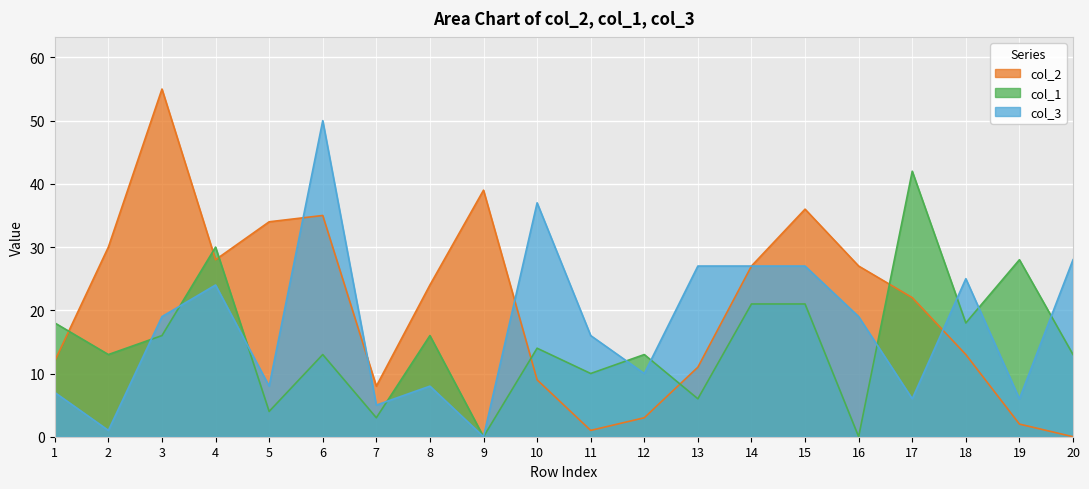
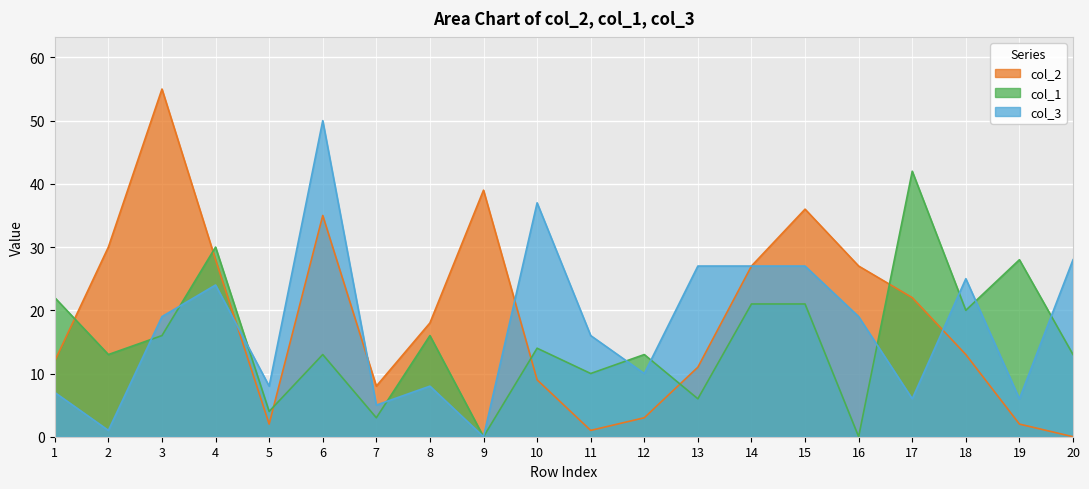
col_1, 1: 18 -> 22
col_2, 5: 34 -> 2
col_2, 8: 24 -> 18
col_1, 18: 18 -> 20
